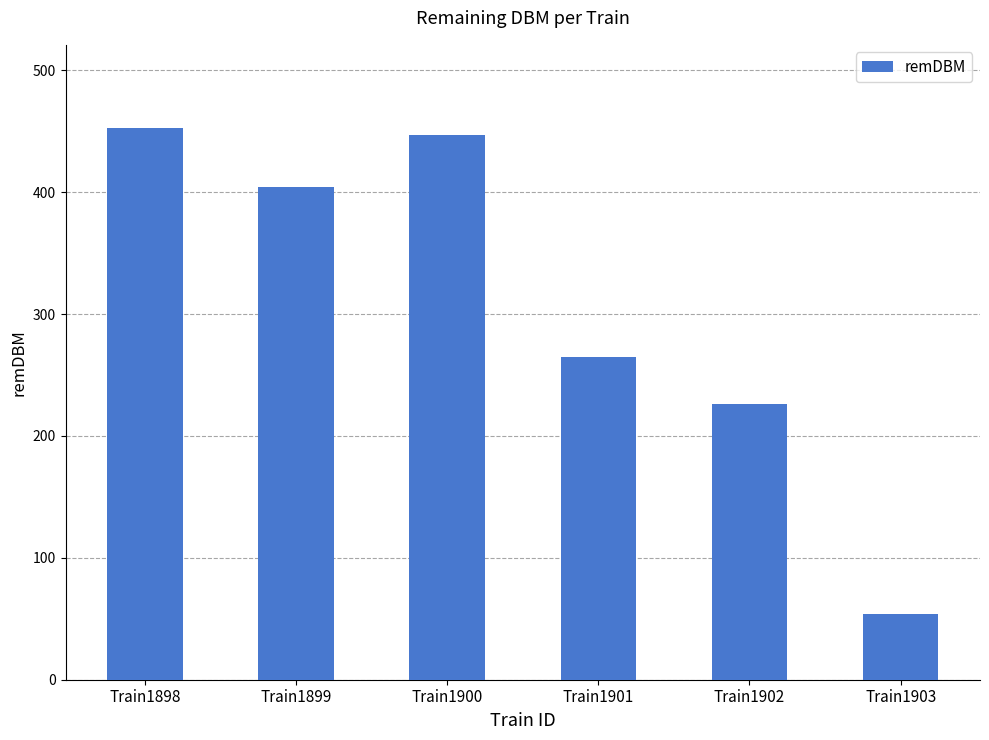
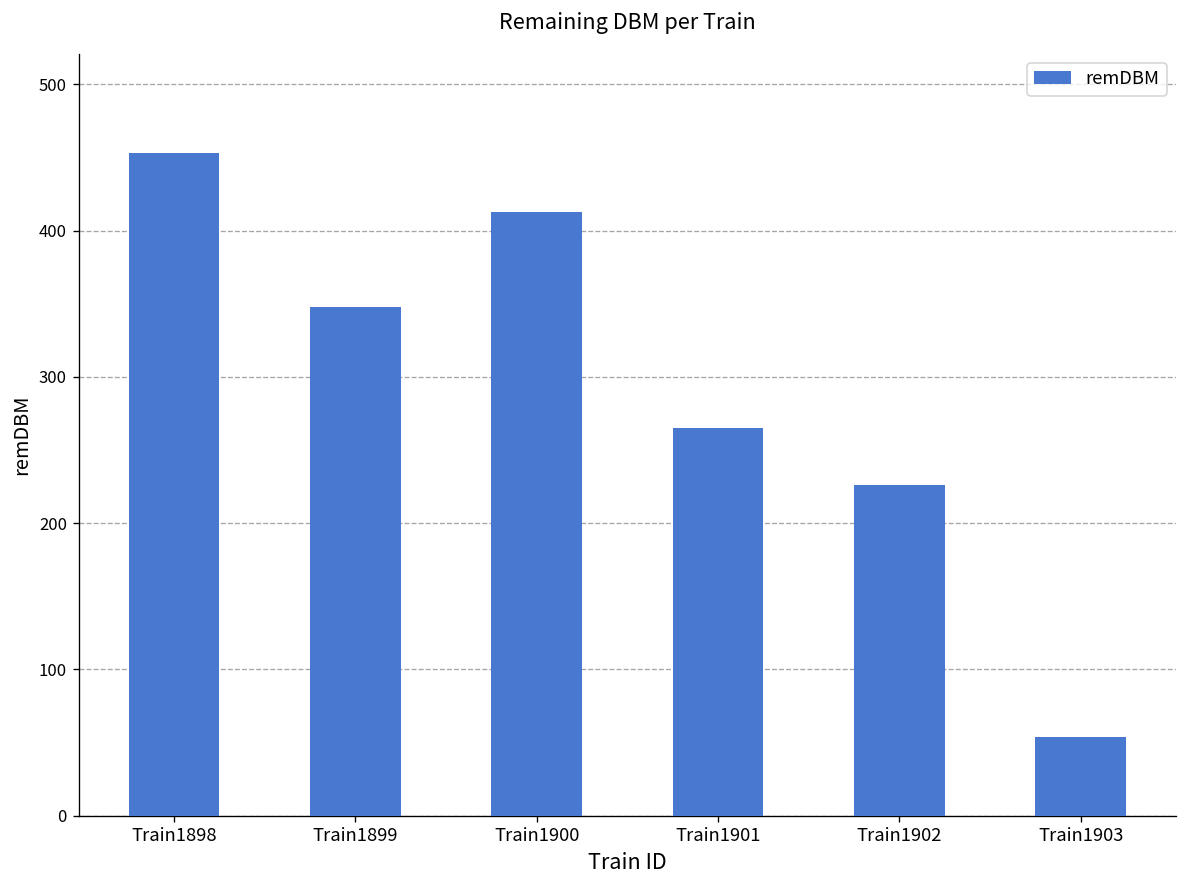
Train1899: 404 -> 348
Train1900: 447 -> 413
